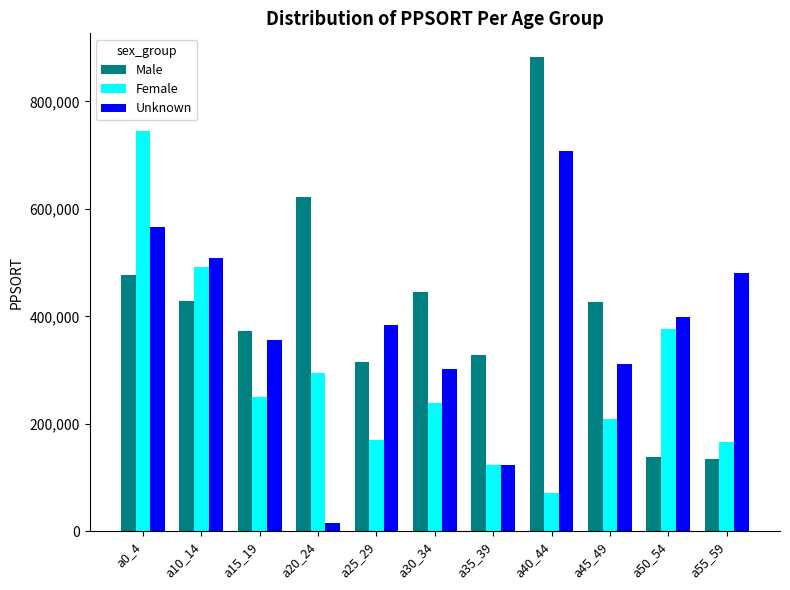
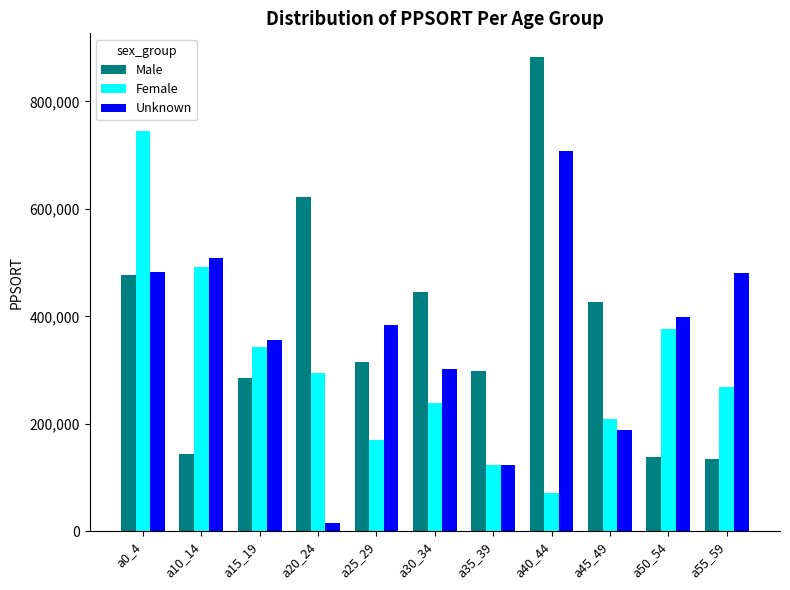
Unknown, a0_4: 570,000 -> 480,000
Male, a10_14: 430,000 -> 140,000
Male, a15_19: 370,000 -> 290,000
Female, a15_19: 250,000 -> 340,000
Male, a35_39: 330,000 -> 300,000
Unknown, a45_49: 310,000 -> 190,000
Female, a55_59: 170,000 -> 270,000
